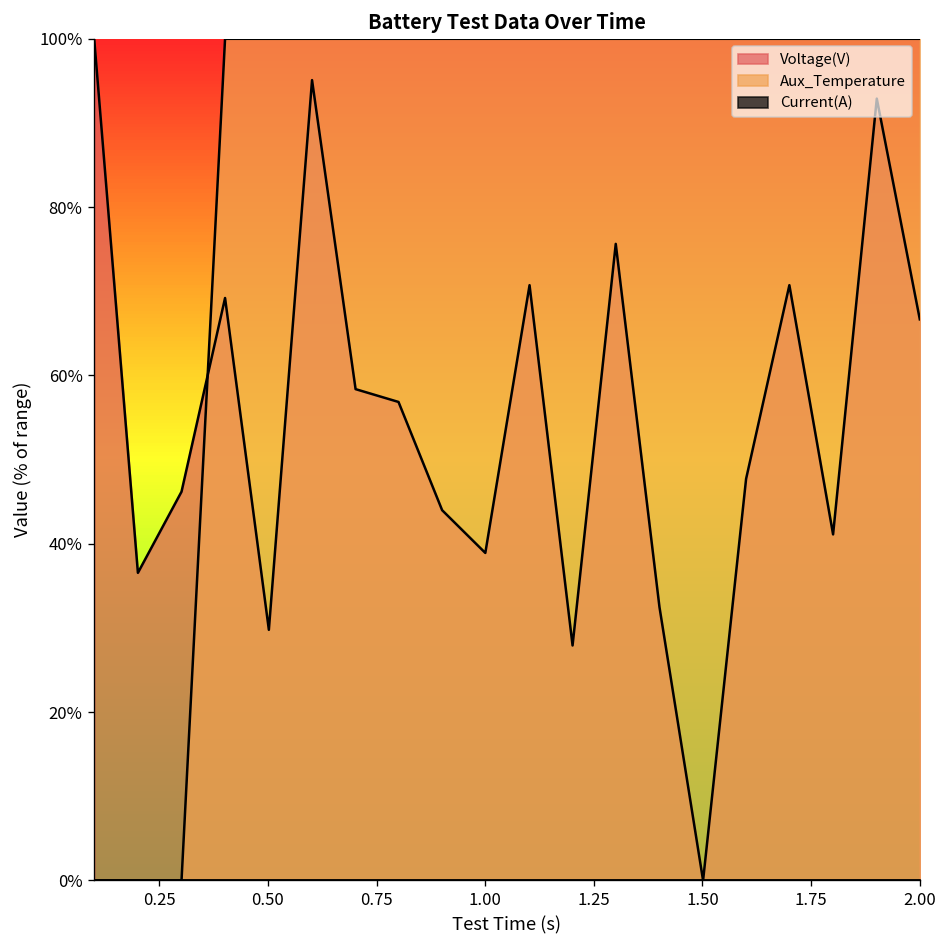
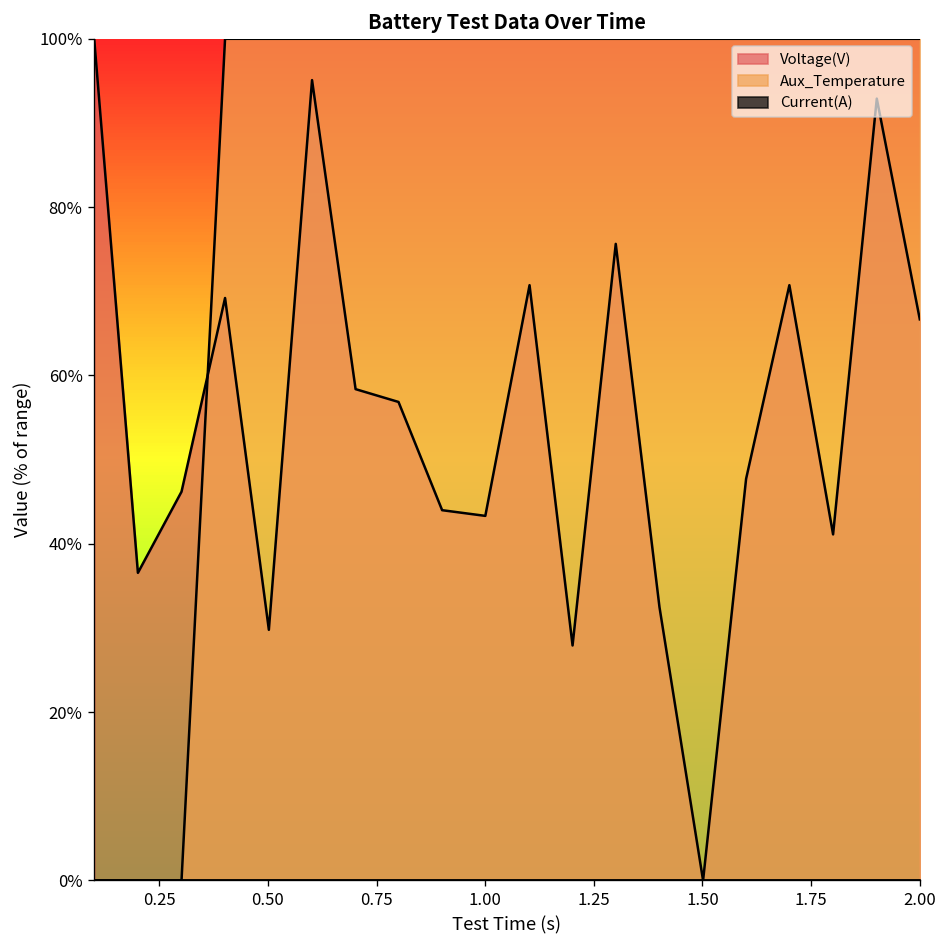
Voltage(V), 1.00: 39% -> 43%
